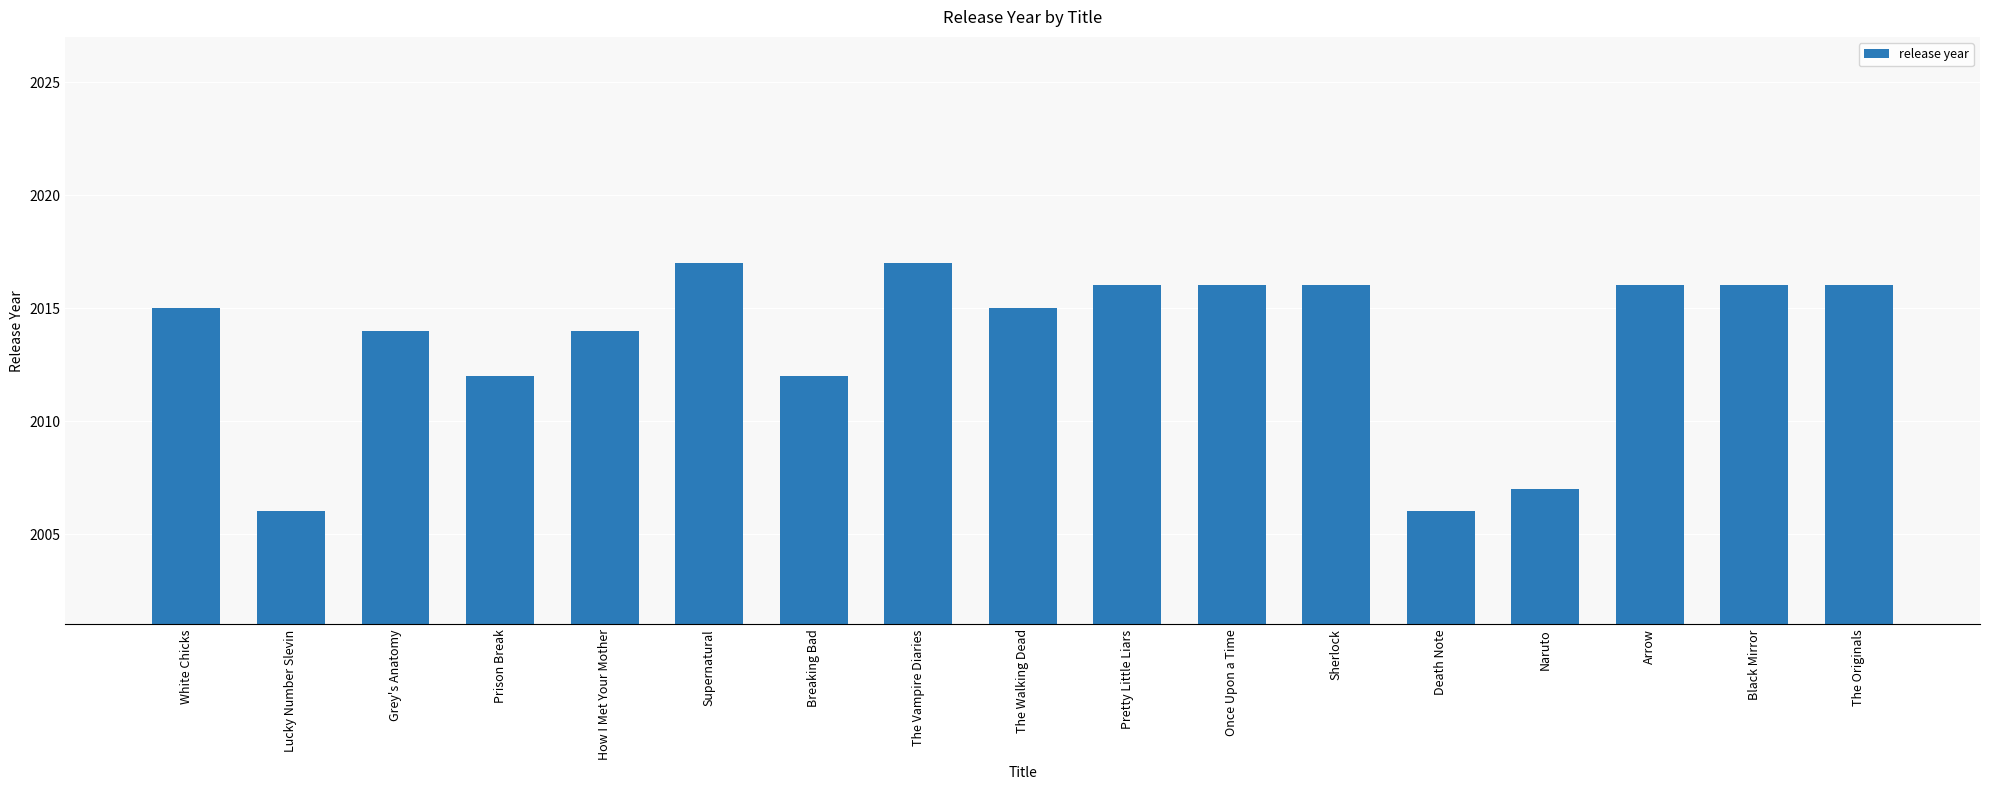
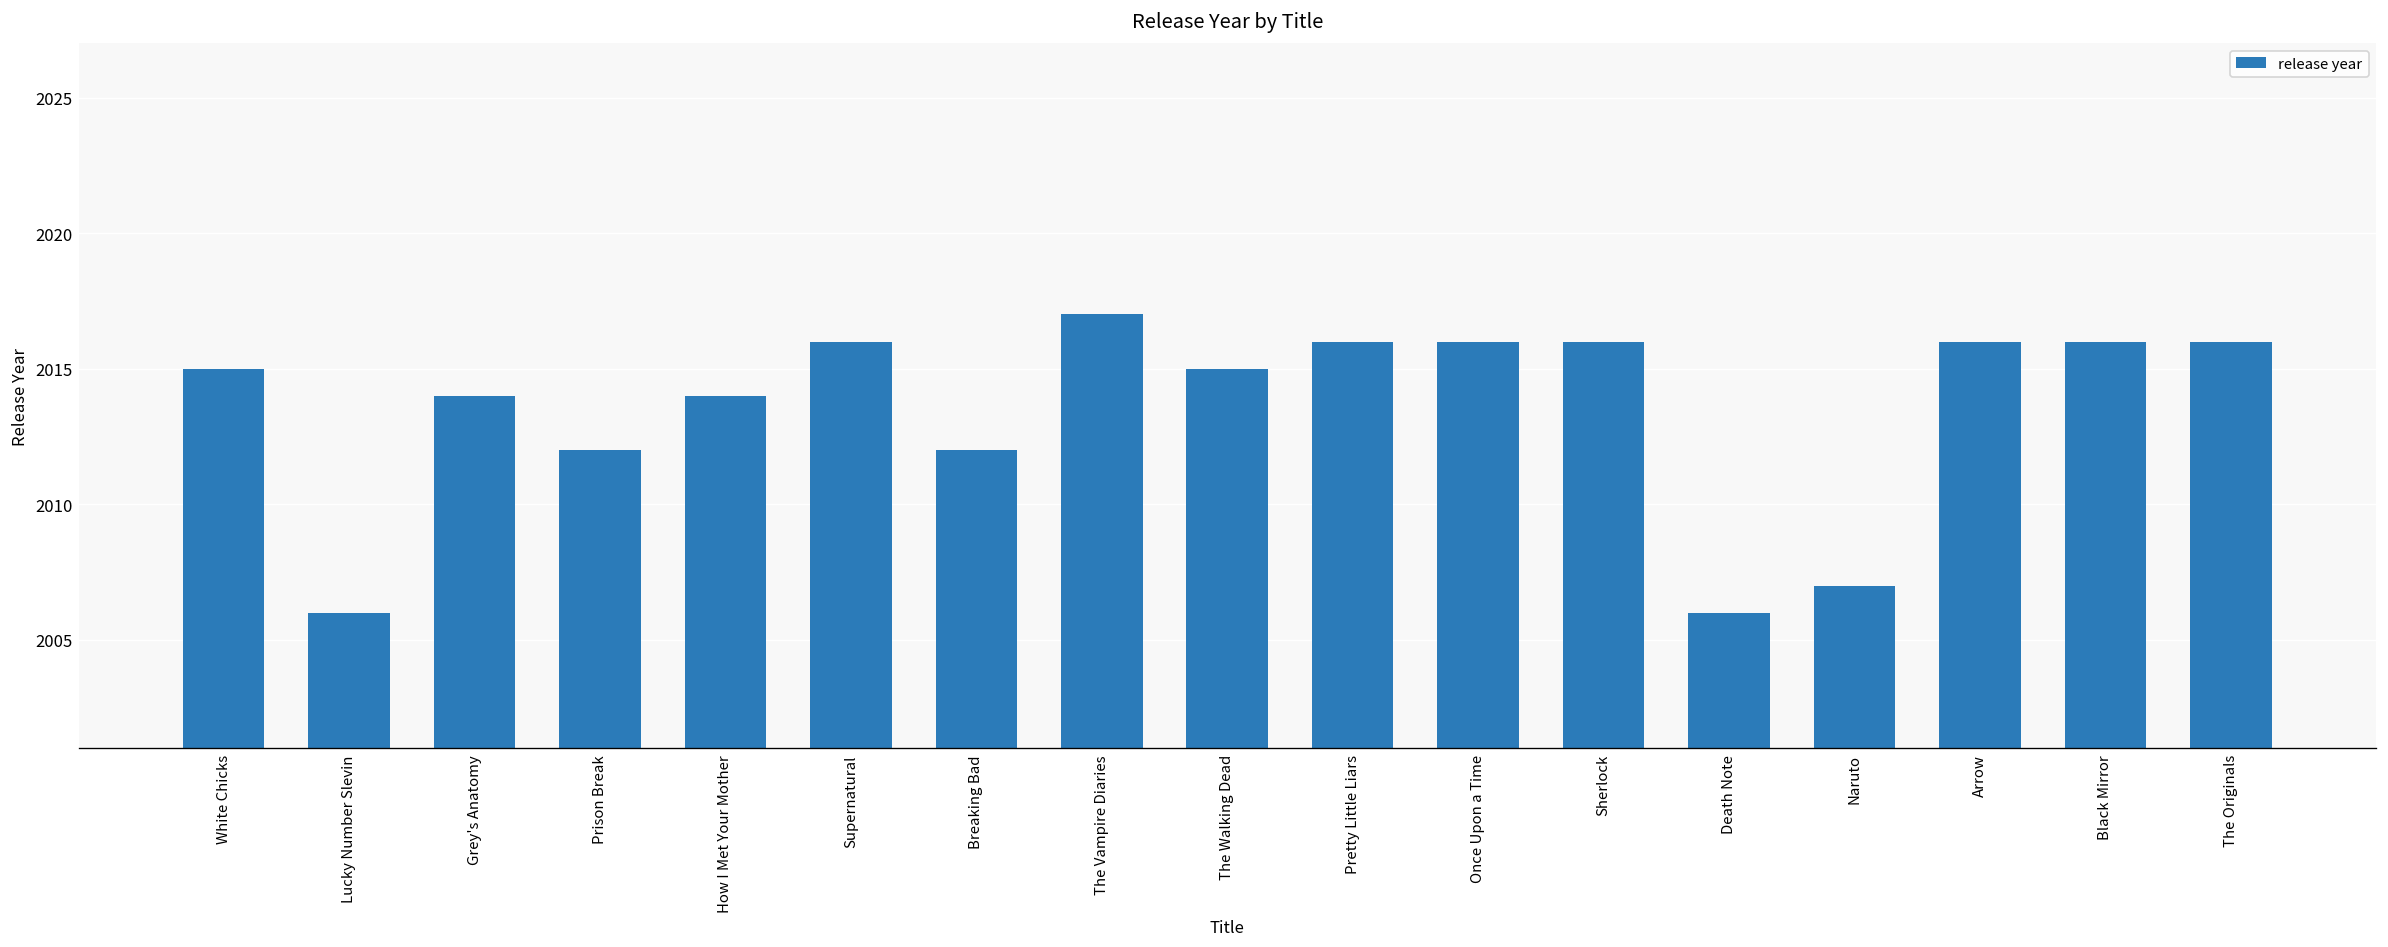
Supernatural: 2017 -> 2016
